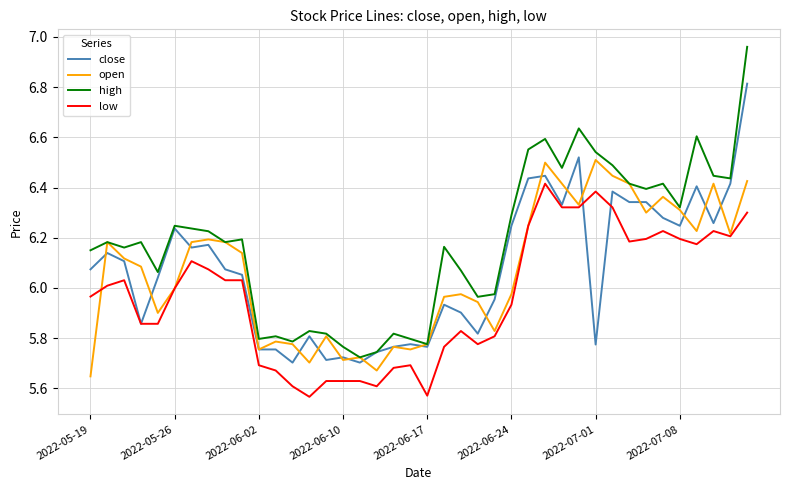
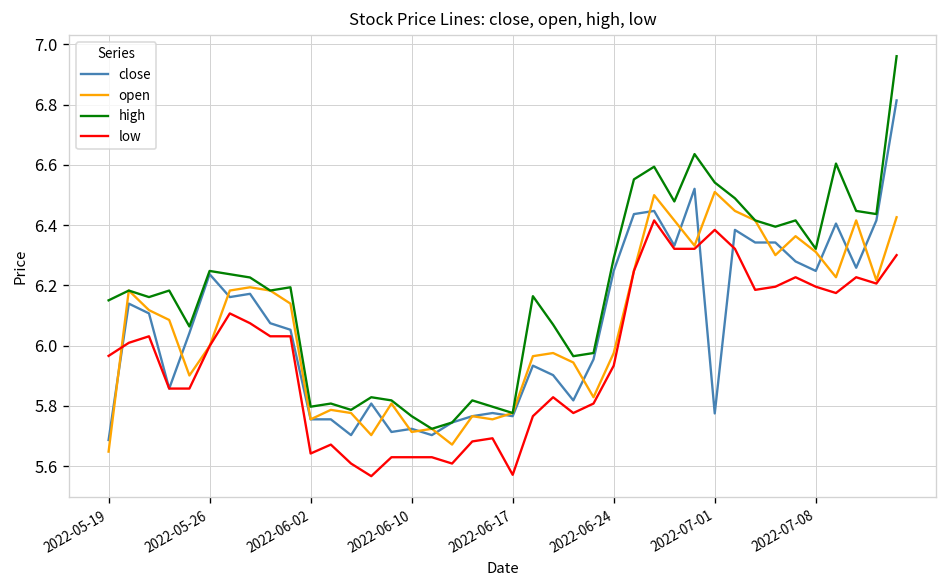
close, 2022-05-19: 6.07 -> 5.69
low, 2022-06-02: 5.69 -> 5.64
